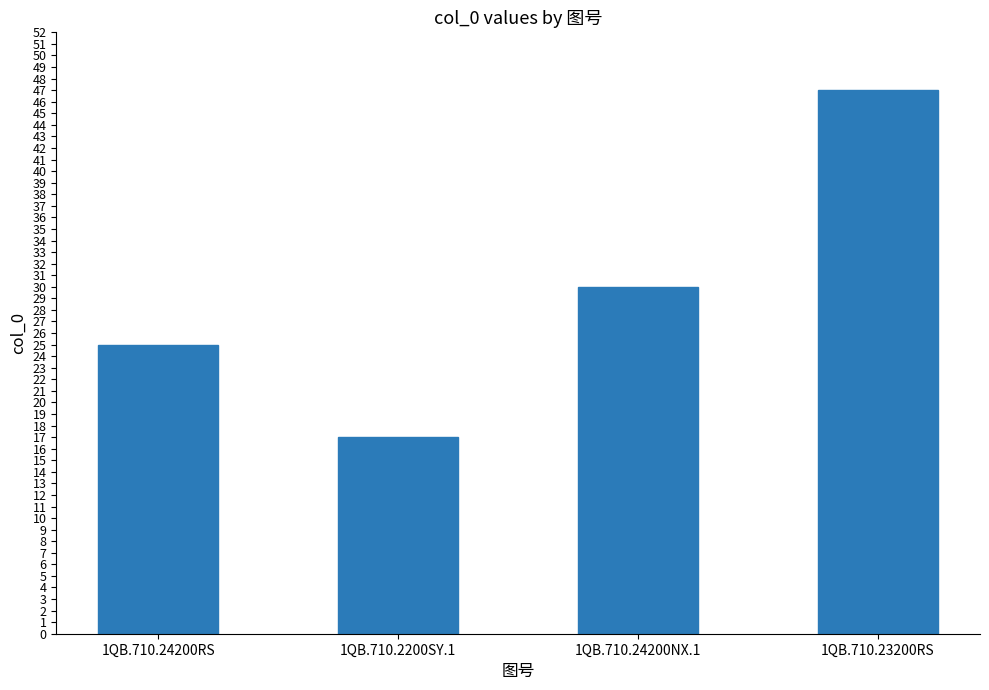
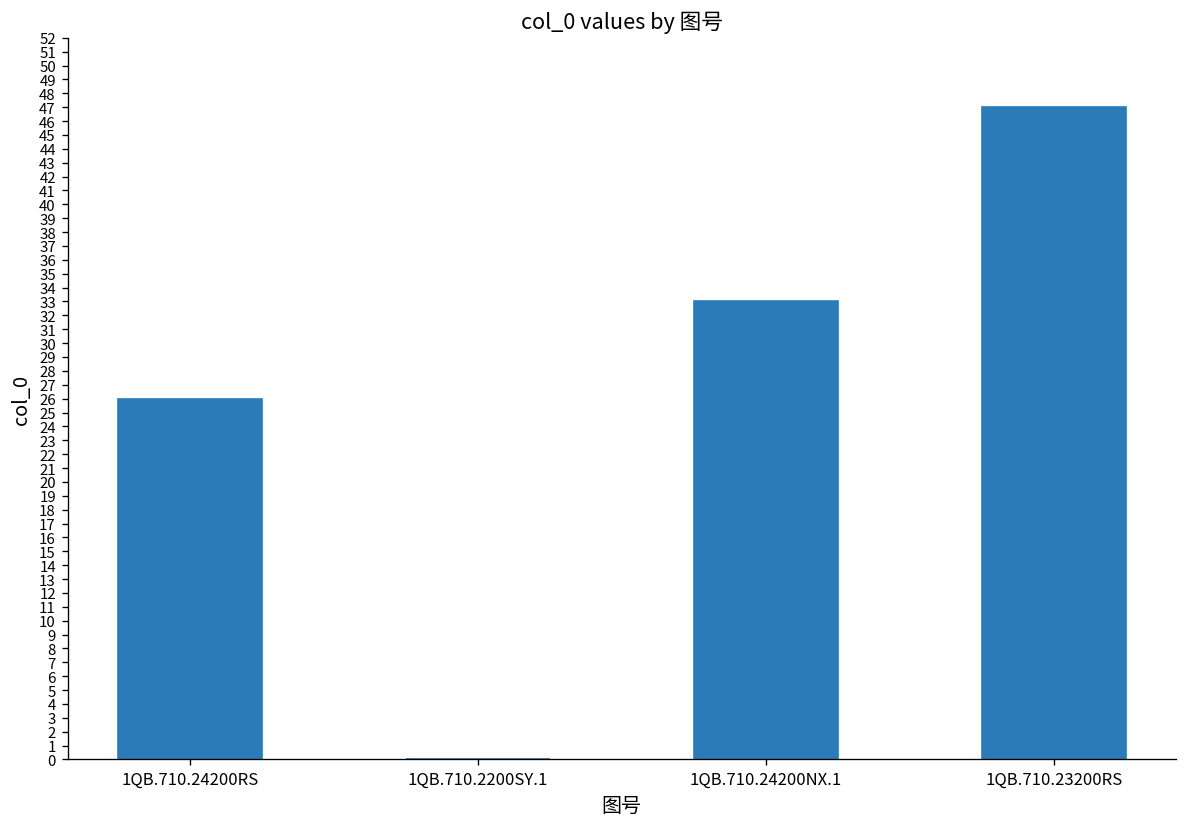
1QB.710.24200RS: 25 -> 26
1QB.710.2200SY.1: 17 -> 0
1QB.710.24200NX.1: 30 -> 33
